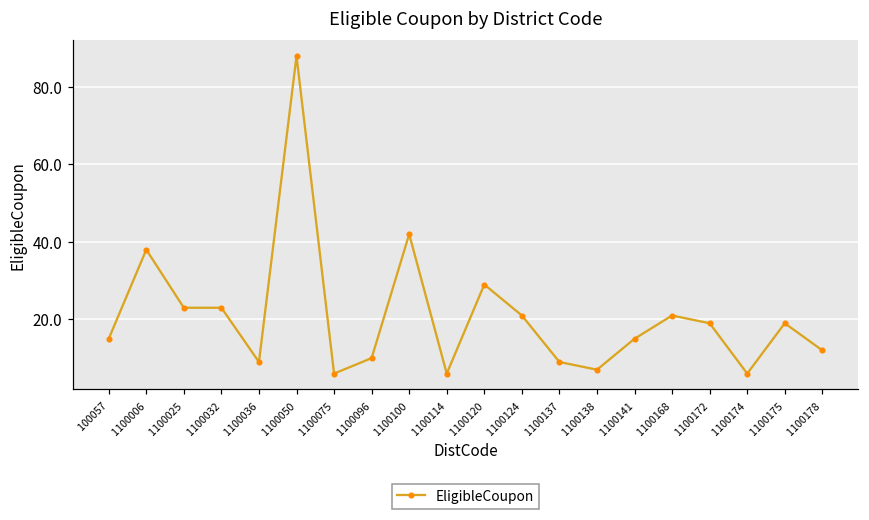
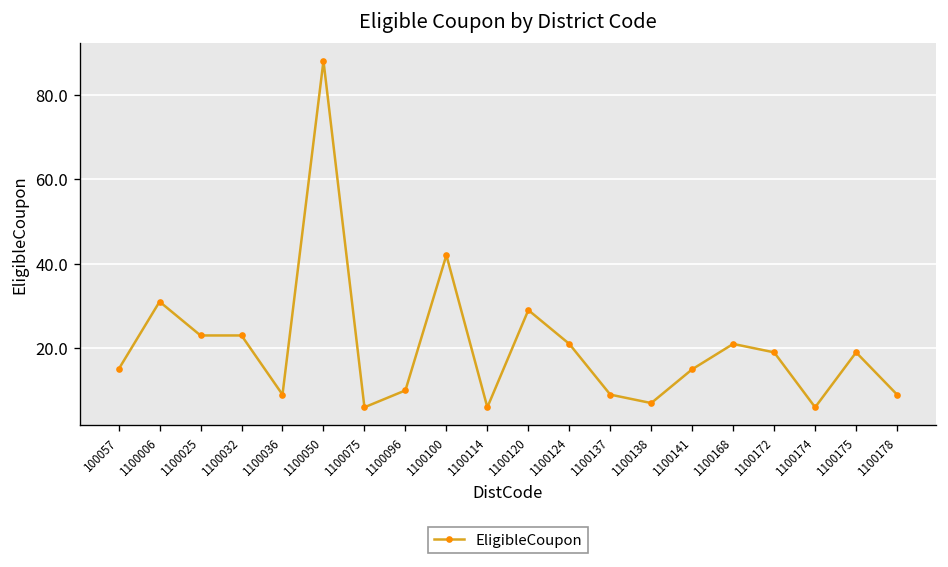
1100006: 38 -> 31
1100178: 12 -> 9
